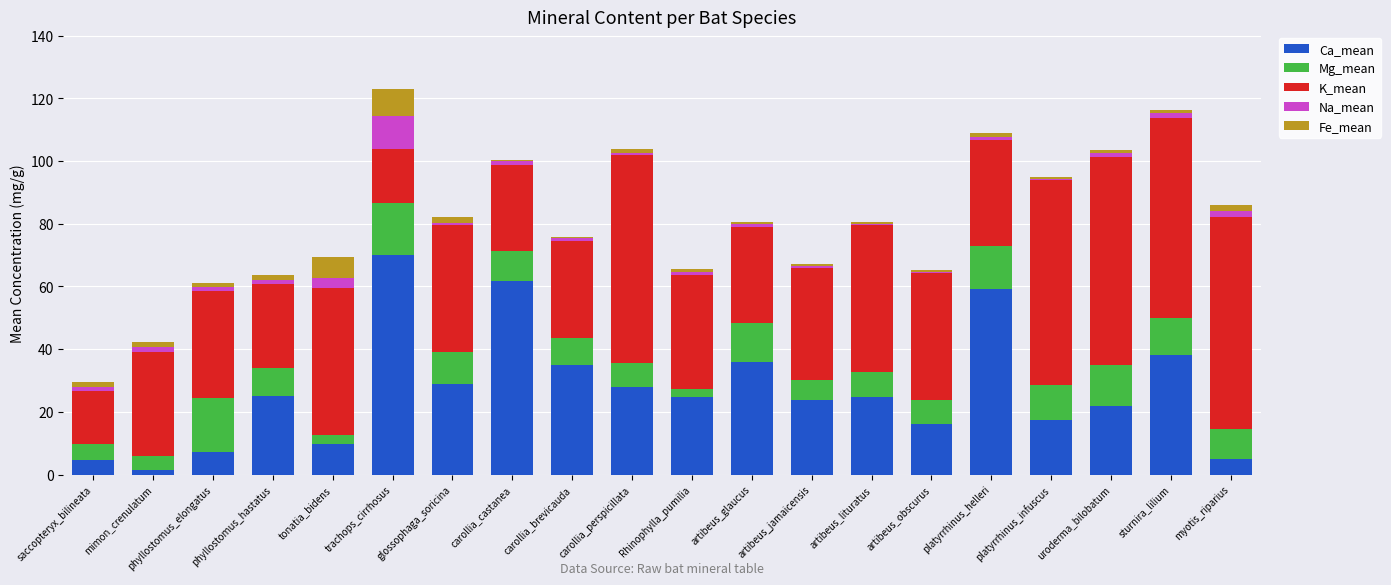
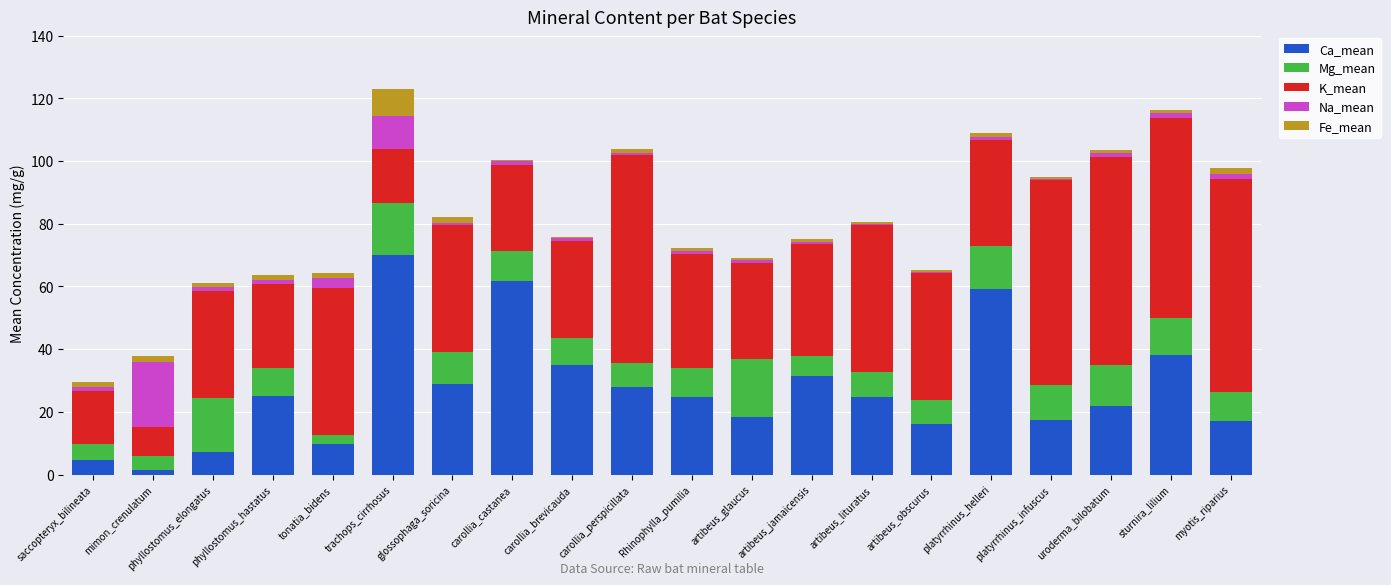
K_mean, mimon_crenulatum: 33 -> 9
Na_mean, mimon_crenulatum: 1 -> 21
Fe_mean, tonatia_bidens: 7 -> 2
Mg_mean, Rhinophylla_pumilia: 3 -> 10
Ca_mean, artibeus_glaucus: 36 -> 18
Mg_mean, artibeus_glaucus: 12 -> 18
Ca_mean, artibeus_jamaicensis: 24 -> 31
Ca_mean, myotis_riparius: 5 -> 17
